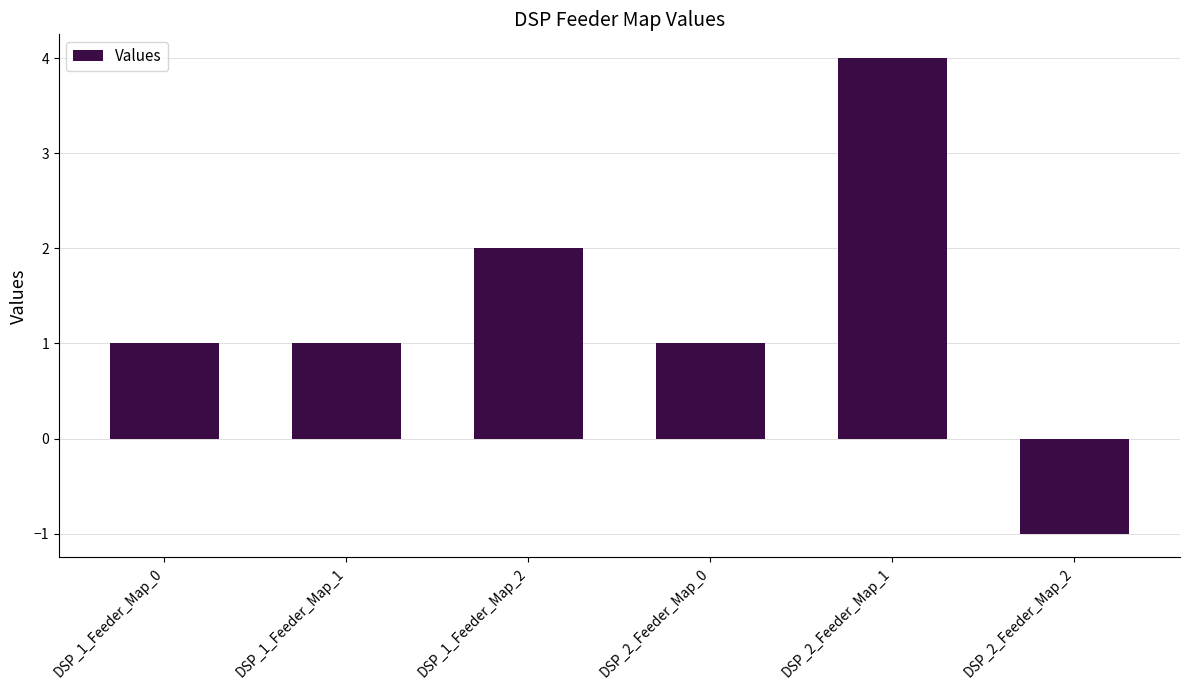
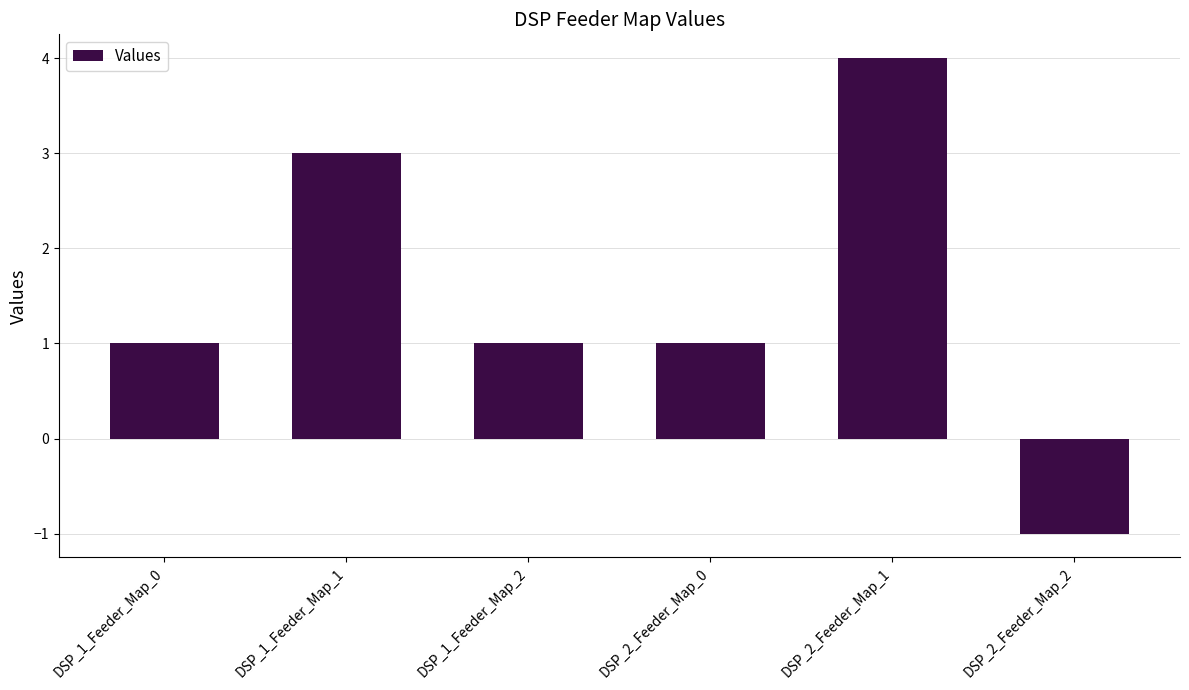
DSP_1_Feeder_Map_1: 1 -> 3
DSP_1_Feeder_Map_2: 2 -> 1
